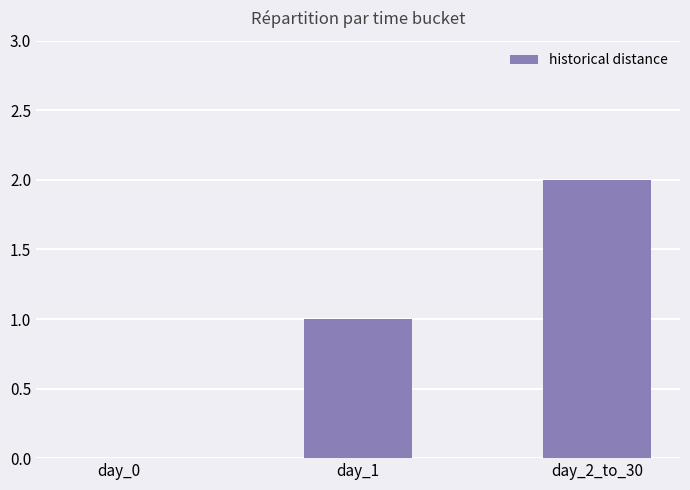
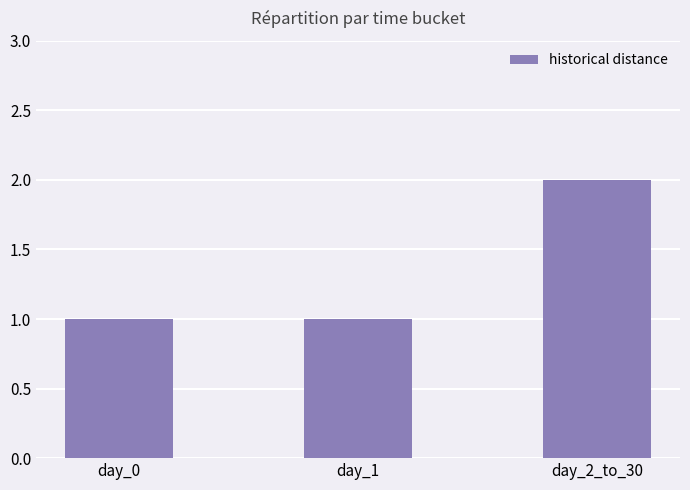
day_0: 0 -> 1
